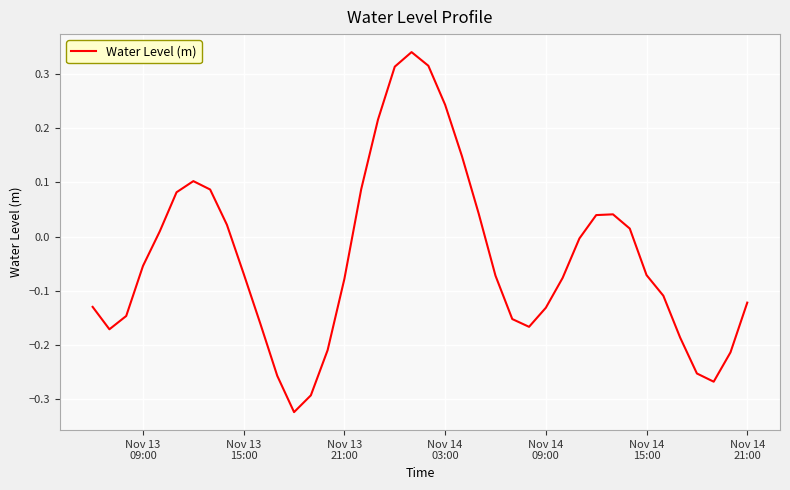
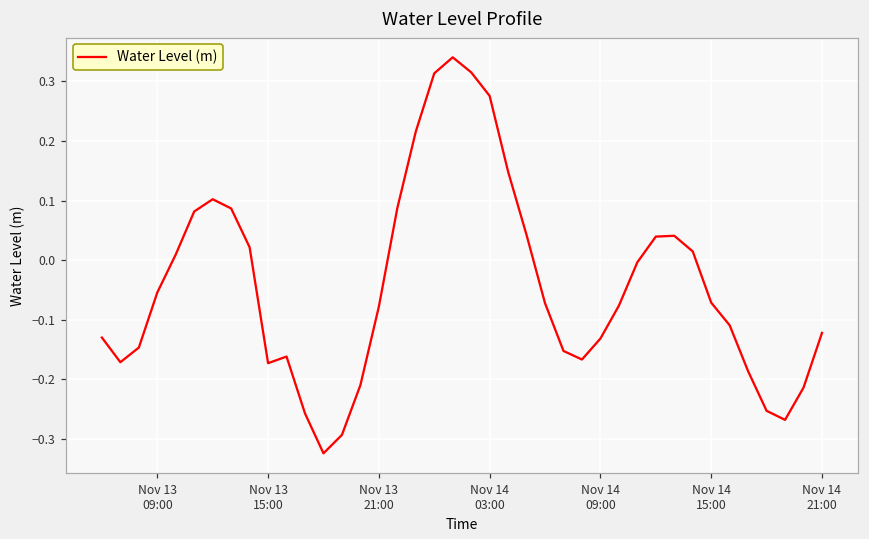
Nov 13 15:00: -0.07 -> -0.17
Nov 14 03:00: 0.24 -> 0.28
